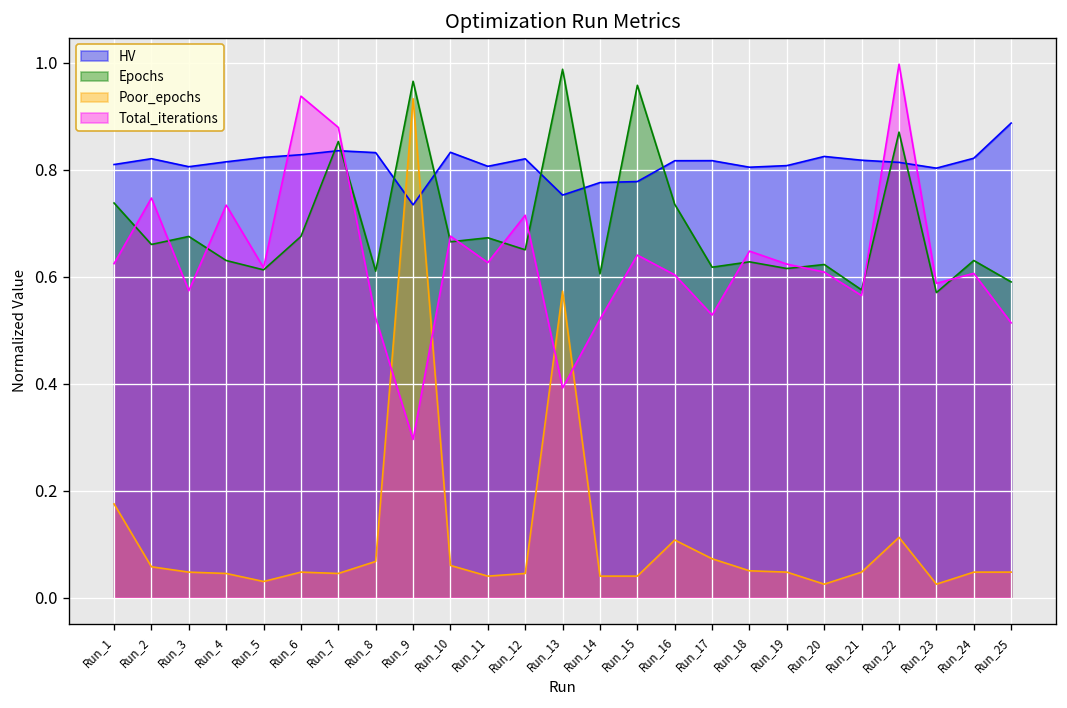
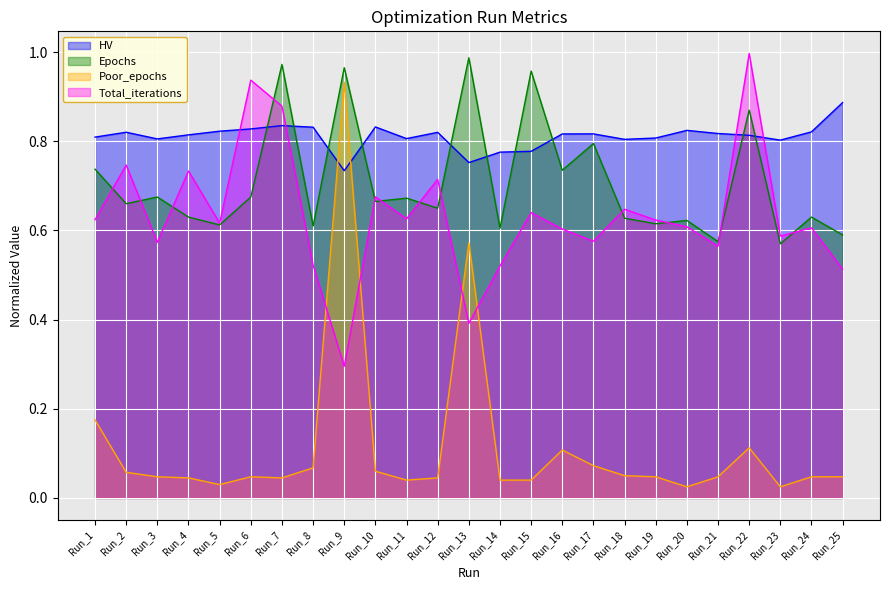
Epochs, Run_7: 0.85 -> 0.97
Epochs, Run_17: 0.62 -> 0.80
Total_iterations, Run_17: 0.53 -> 0.58
